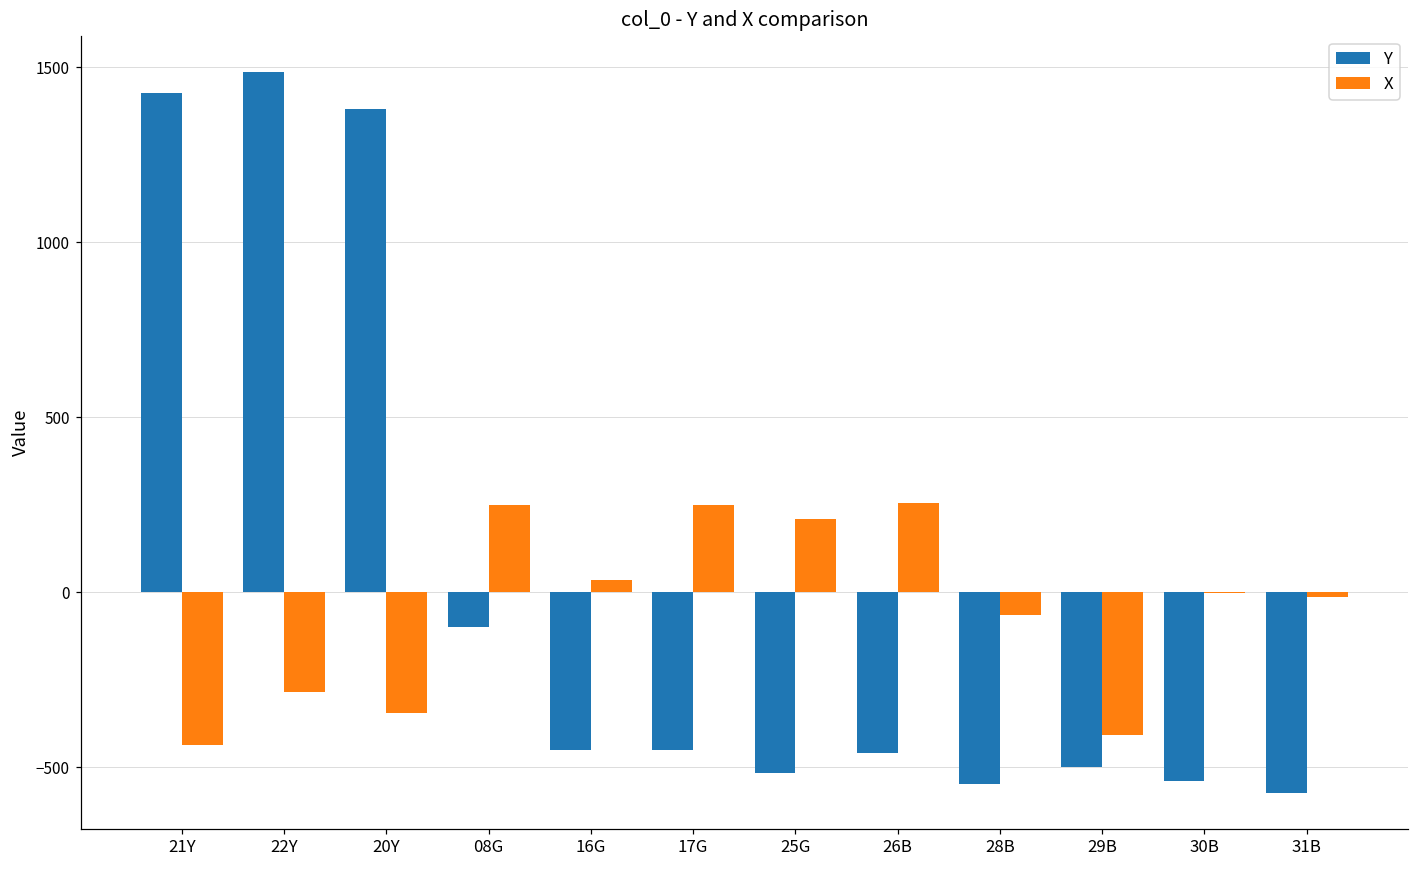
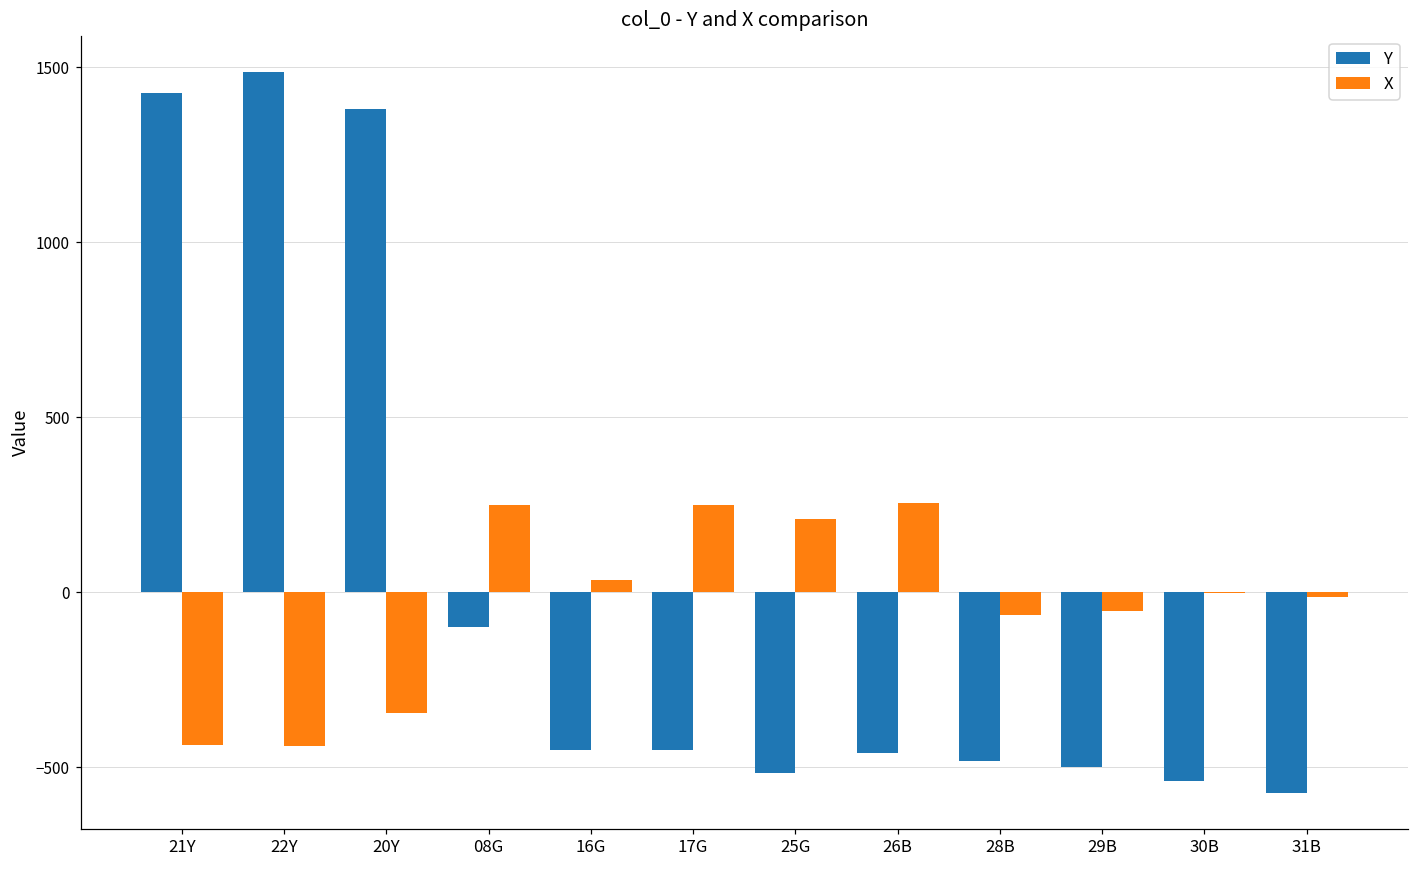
X, 22Y: -290 -> -440
Y, 28B: -550 -> -480
X, 29B: -410 -> -50
